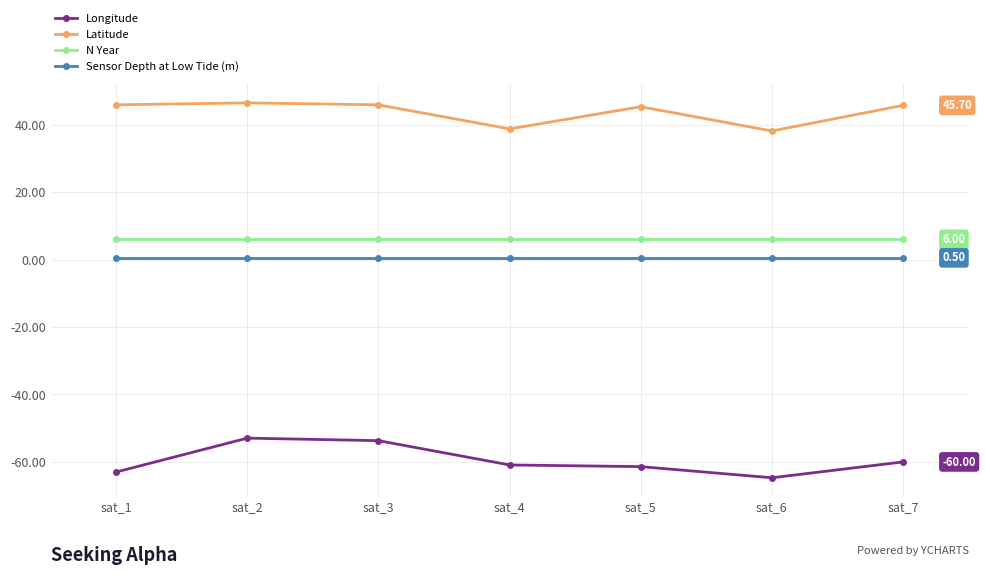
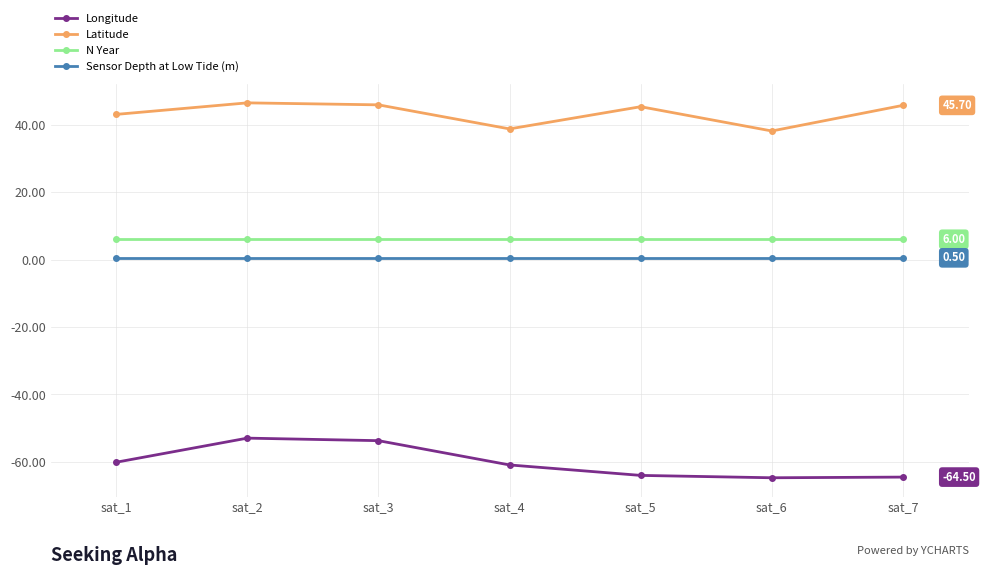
Longitude, sat_1: -63 -> -60
Latitude, sat_1: 46 -> 43
Longitude, sat_5: -61 -> -64
Longitude, sat_7: -60.00 -> -64.50
